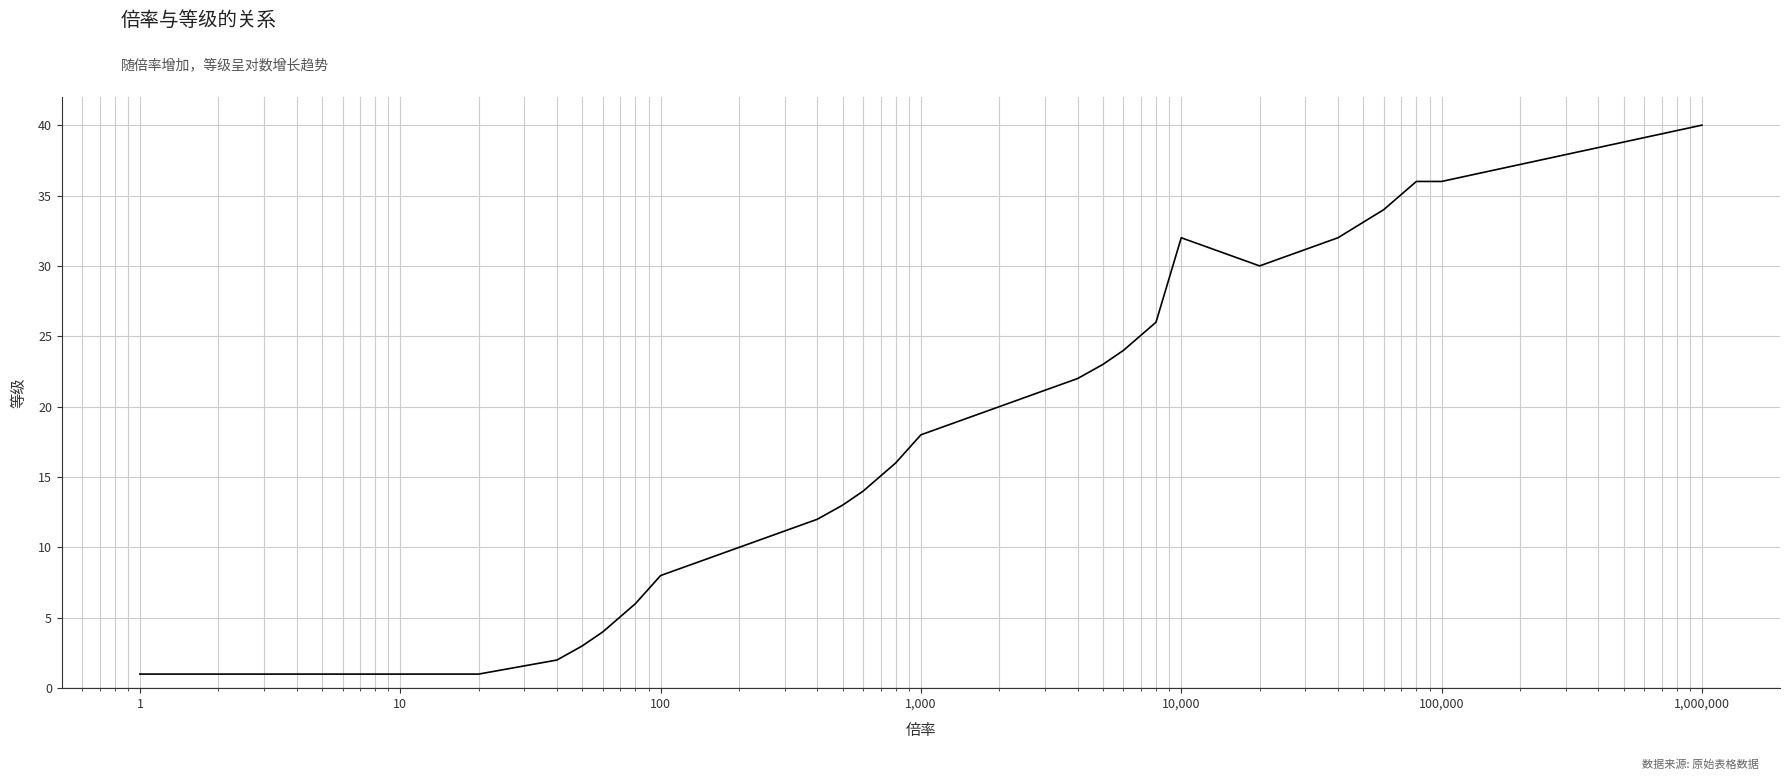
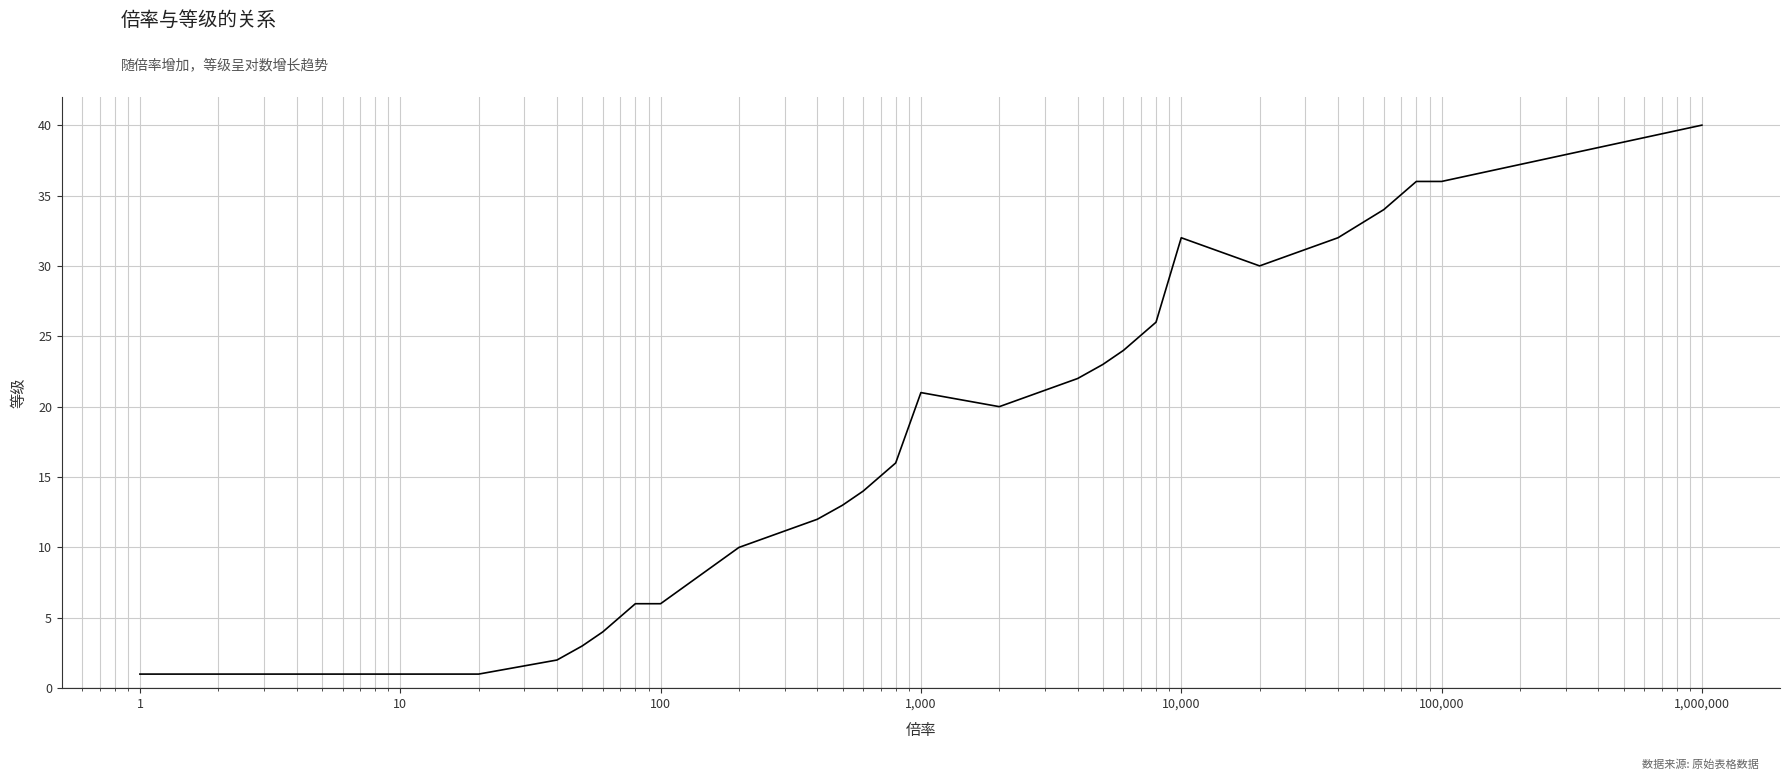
100: 8 -> 6
1,000: 18 -> 21
